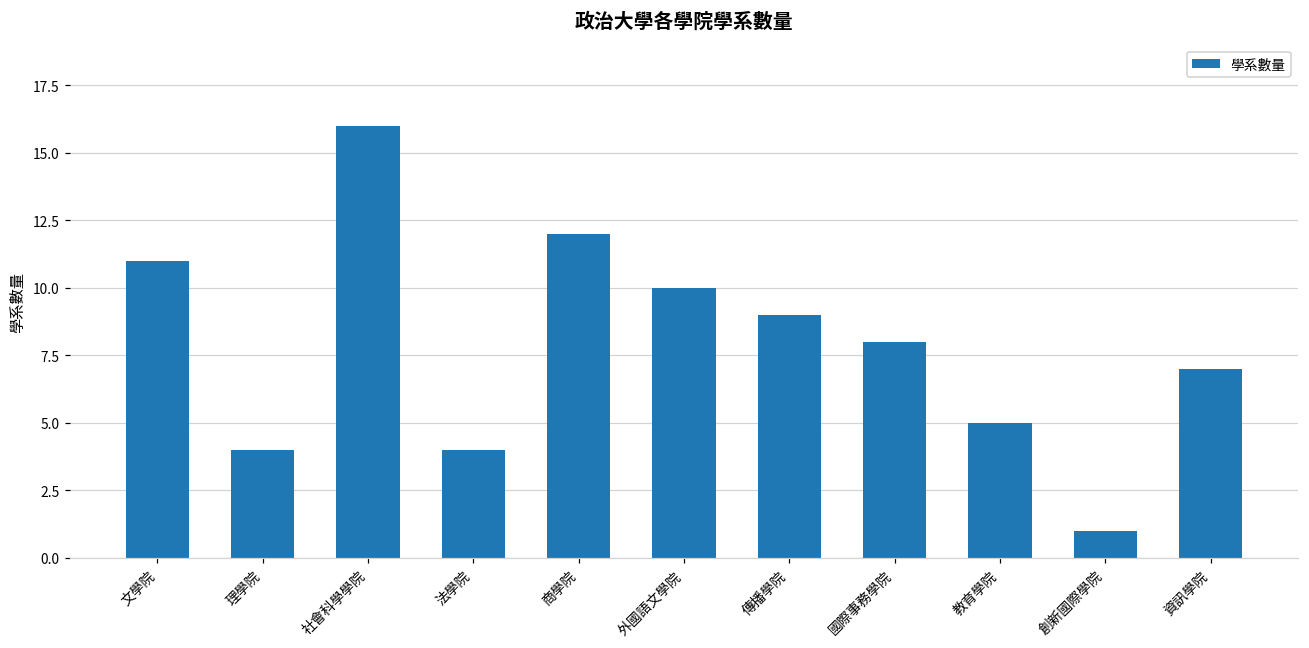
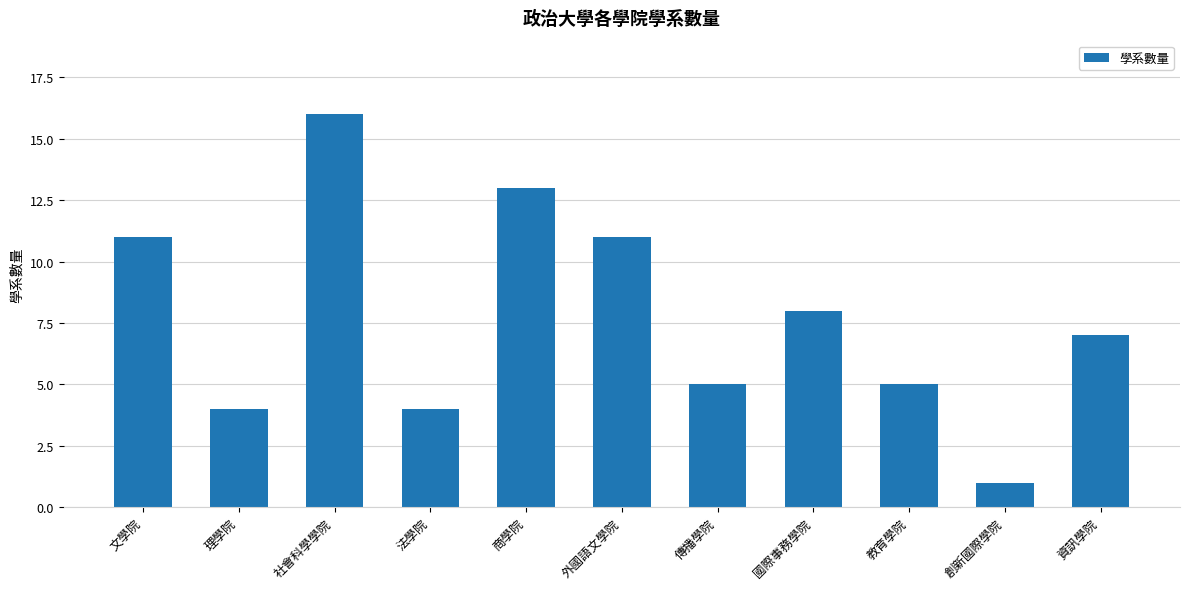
商學院: 12 -> 13
外國語文學院: 10 -> 11
傳播學院: 9 -> 5
